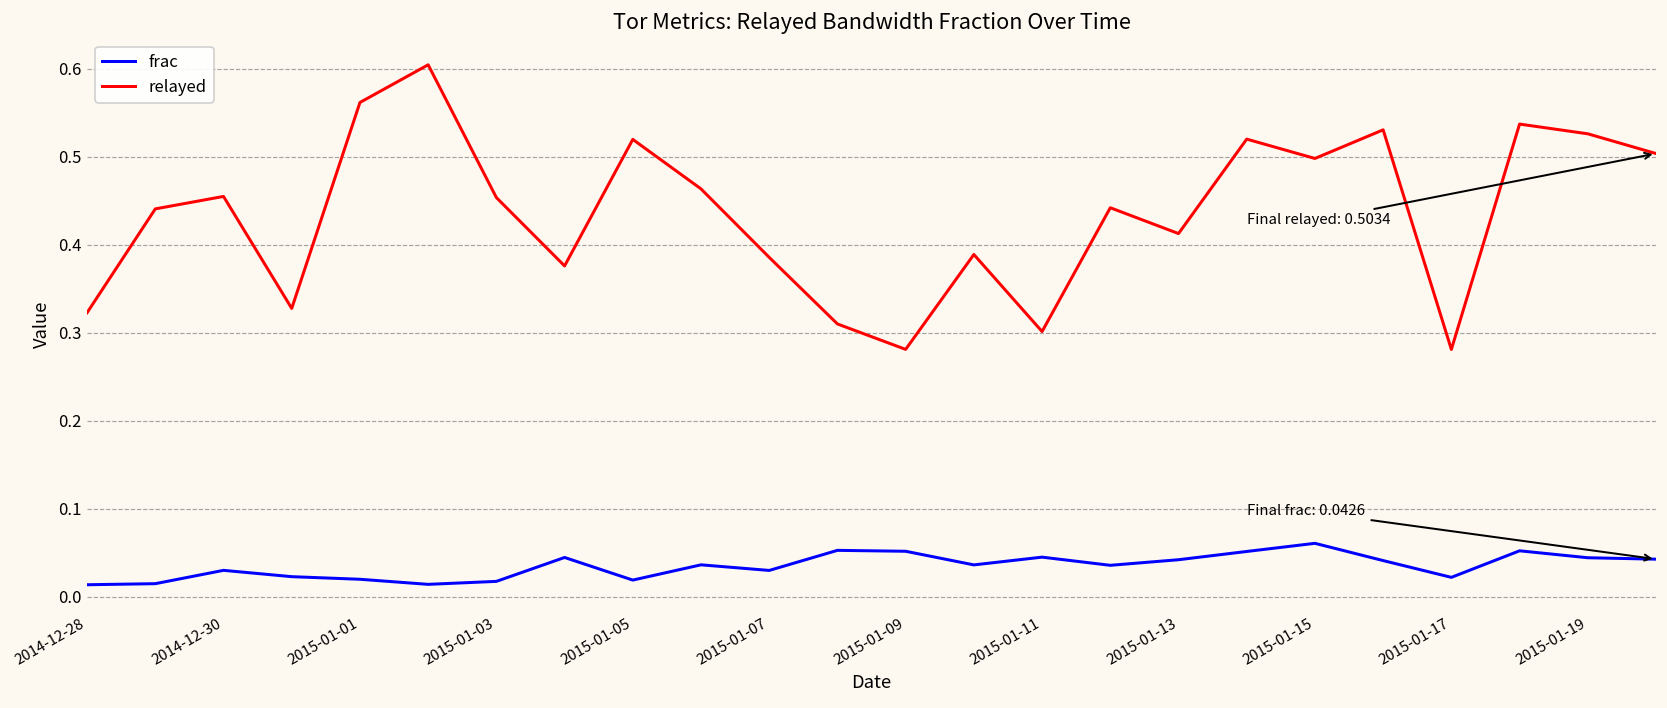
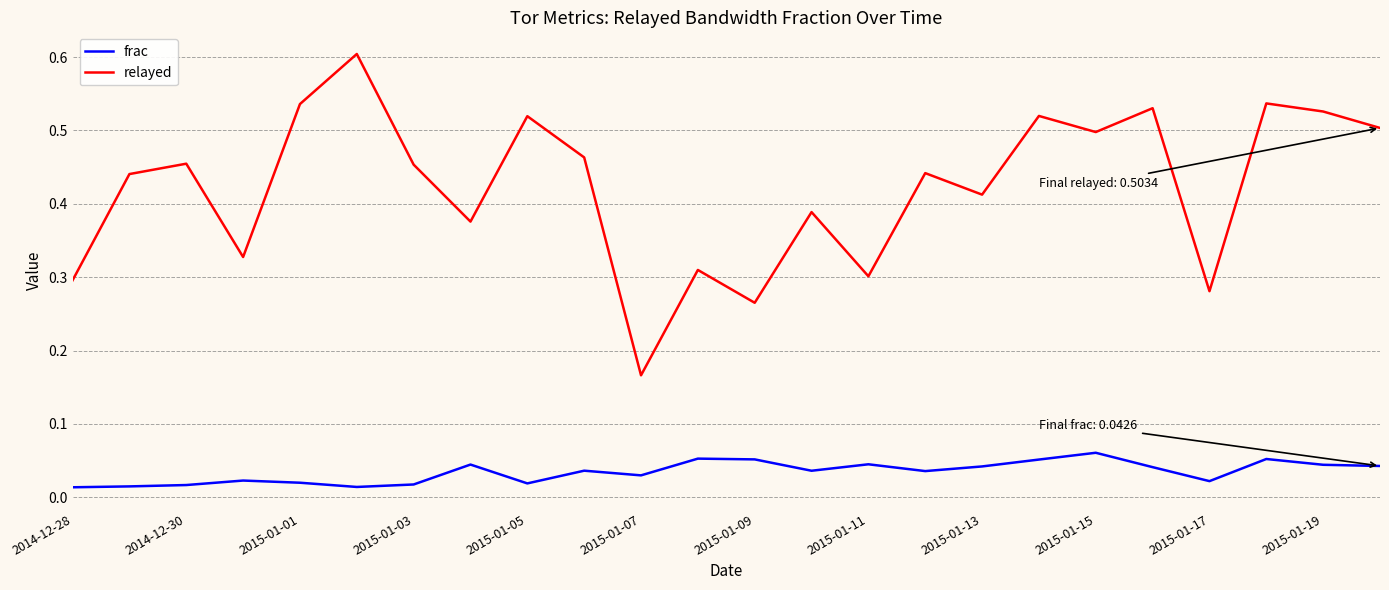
relayed, 2014-12-28: 0.32 -> 0.30
frac, 2014-12-30: 0.03 -> 0.02
relayed, 2015-01-01: 0.56 -> 0.54
relayed, 2015-01-07: 0.39 -> 0.17
relayed, 2015-01-09: 0.28 -> 0.27
